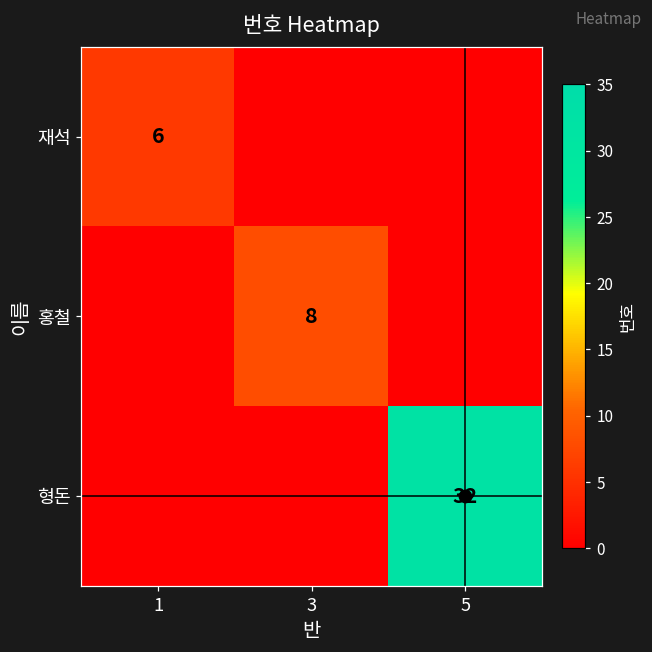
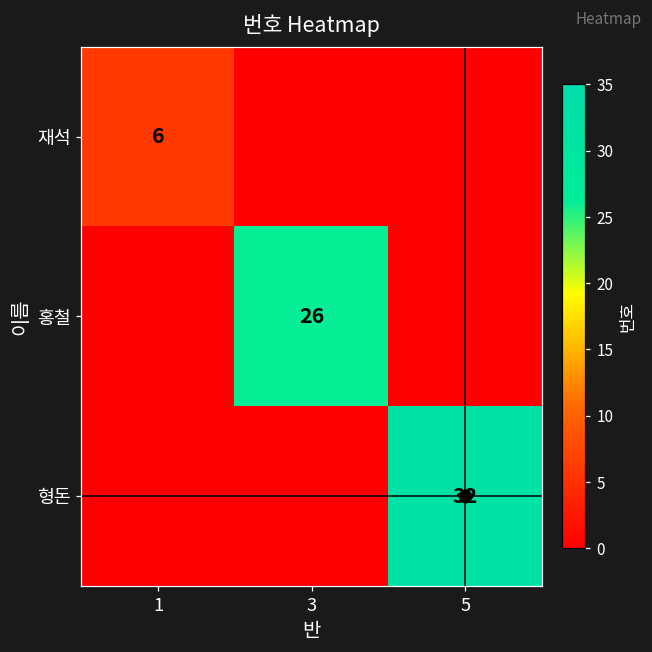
홍철, 3: 8 -> 26
